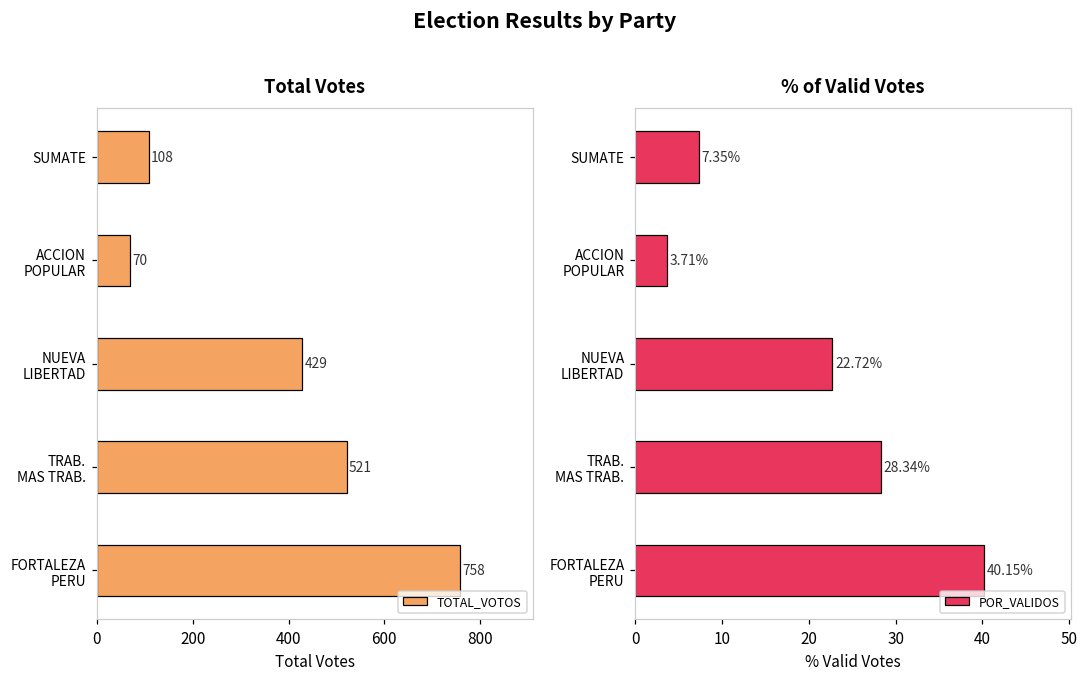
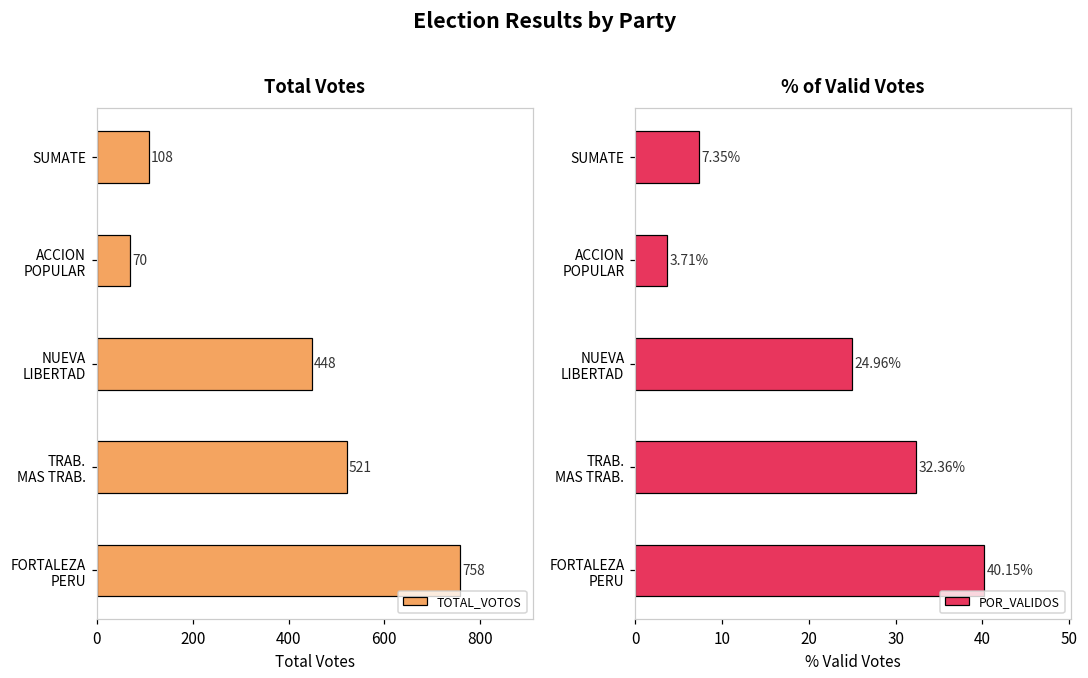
Total Votes, NUEVA LIBERTAD: 429 -> 448
% of Valid Votes, NUEVA LIBERTAD: 22.72% -> 24.96%
% of Valid Votes, TRAB. MAS TRAB.: 28.34% -> 32.36%
